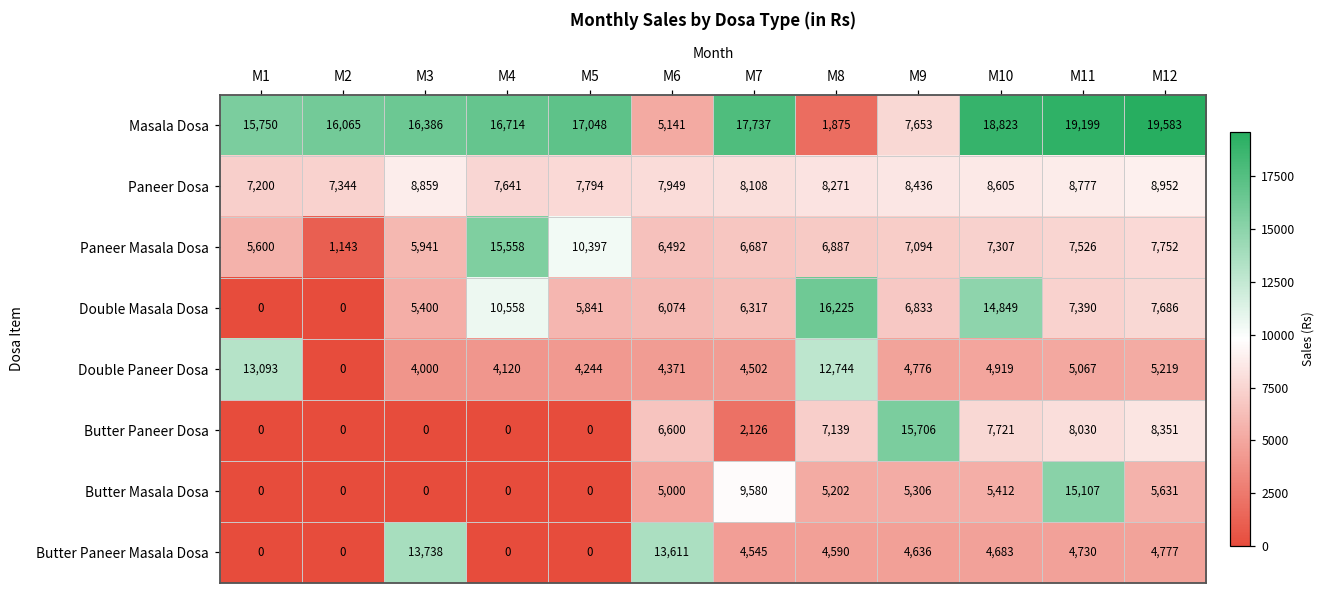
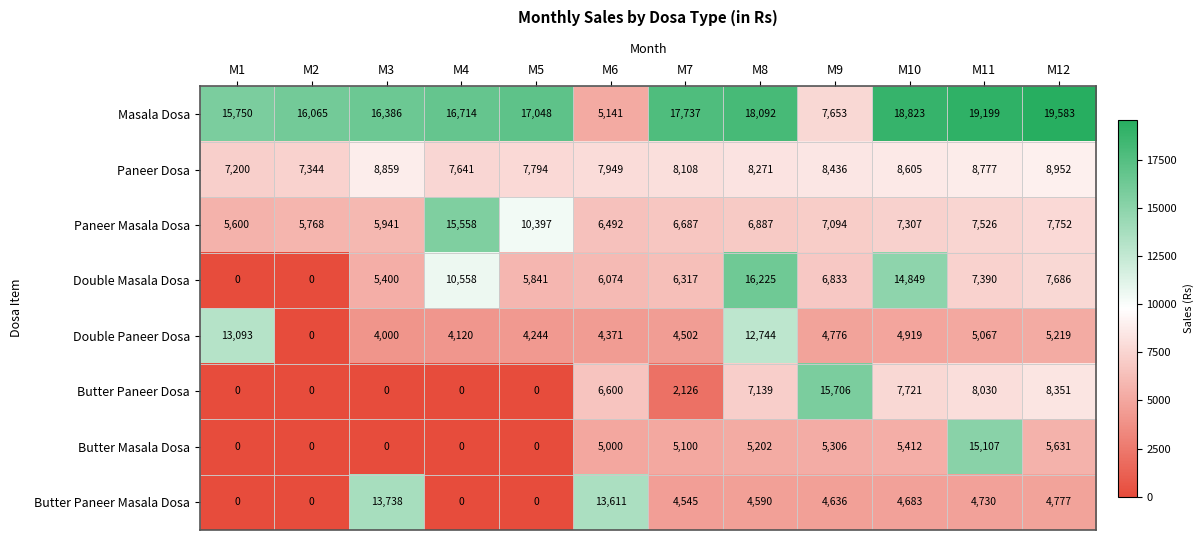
Masala Dosa, M8: 1,875 -> 18,092
Paneer Masala Dosa, M2: 1,143 -> 5,768
Butter Masala Dosa, M7: 9,580 -> 5,100
